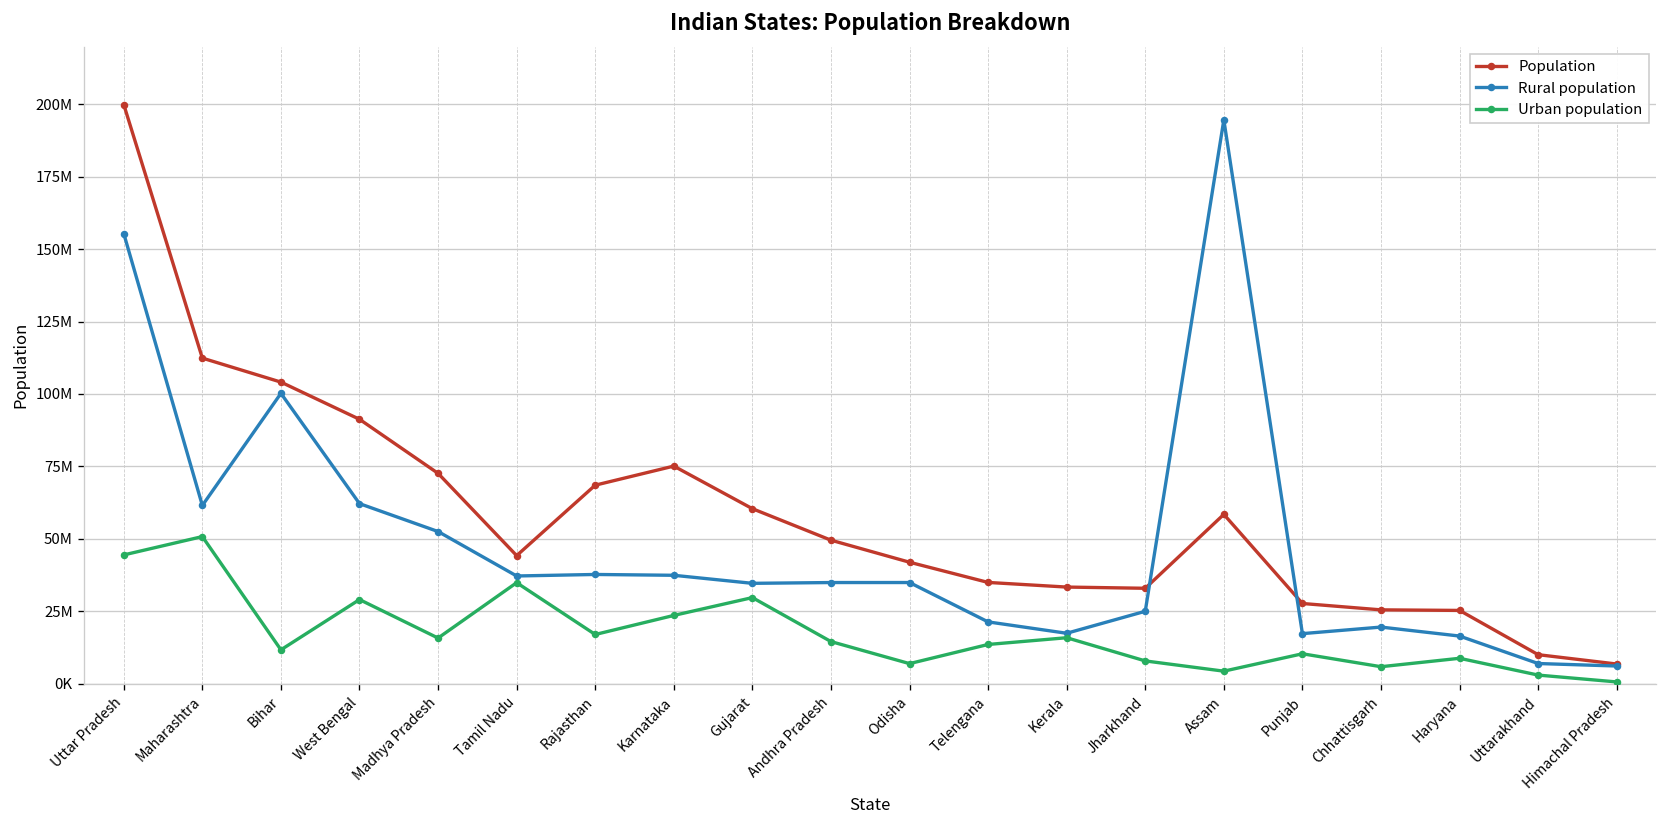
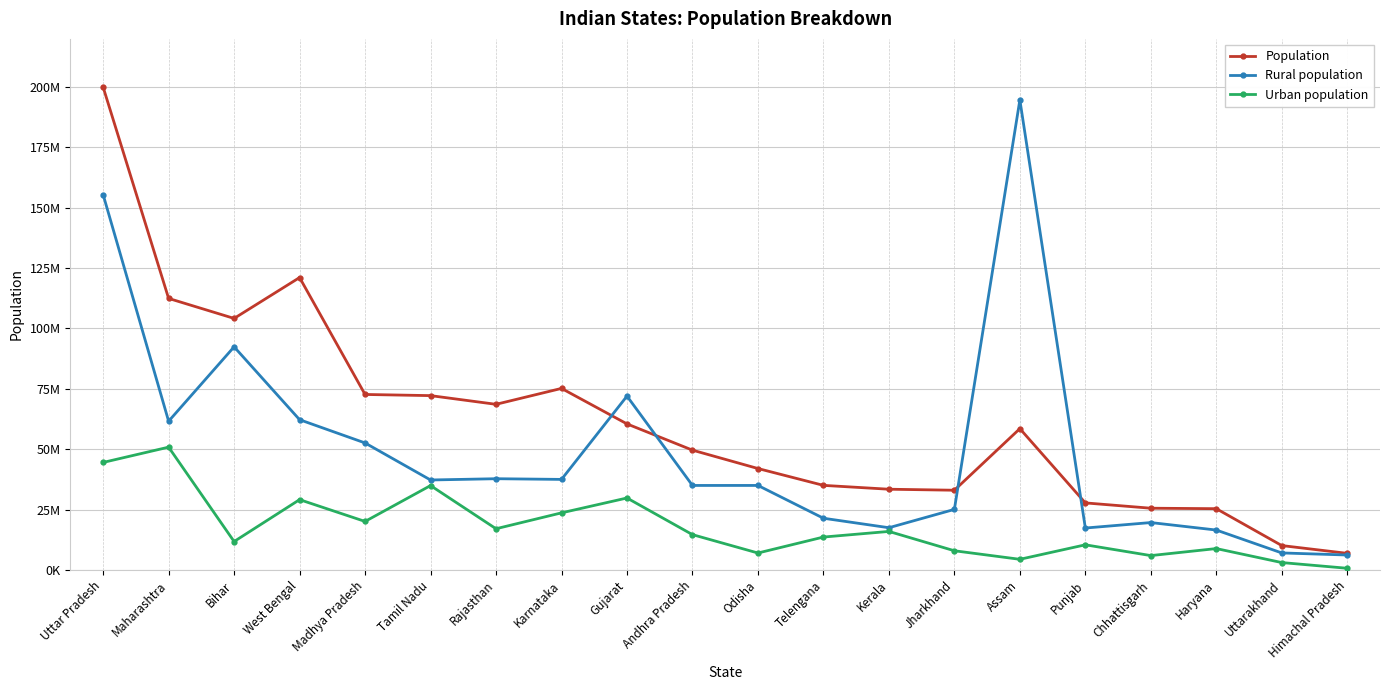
Rural population, Bihar: 100000000 -> 92000000
Population, West Bengal: 91000000 -> 121000000
Urban population, Madhya Pradesh: 16000000 -> 20000000
Population, Tamil Nadu: 44000000 -> 72000000
Rural population, Gujarat: 35000000 -> 72000000
